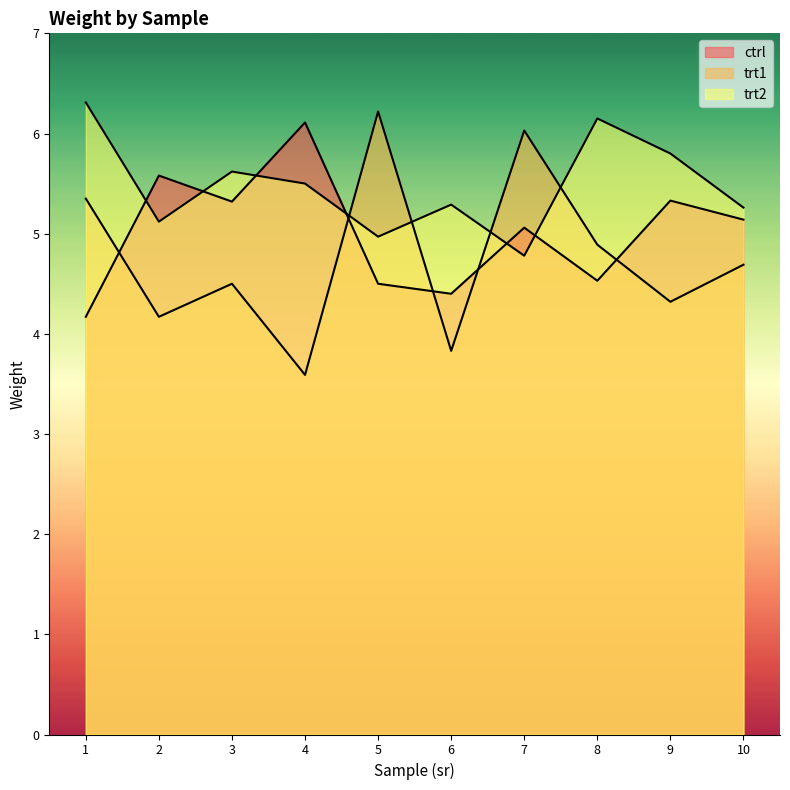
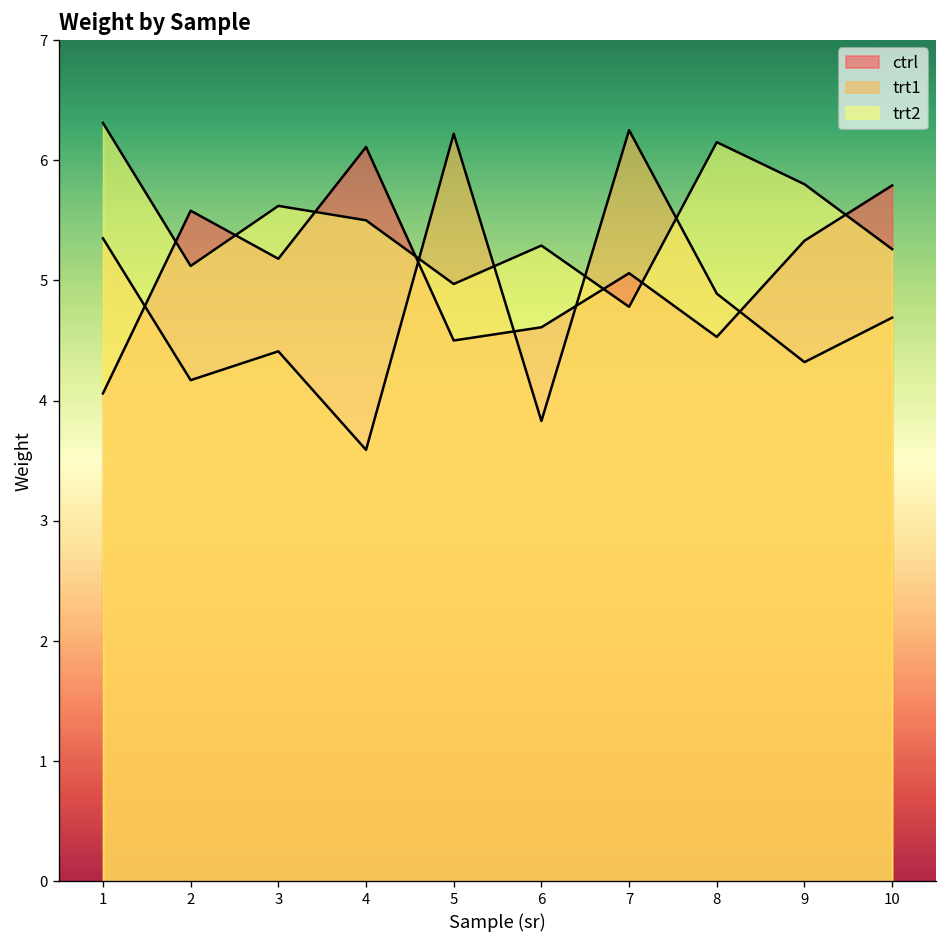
ctrl, 1: 4.17 -> 4.06
ctrl, 3: 5.32 -> 5.18
trt1, 3: 4.50 -> 4.41
ctrl, 6: 4.40 -> 4.61
trt1, 7: 6.03 -> 6.25
ctrl, 10: 5.14 -> 5.79
